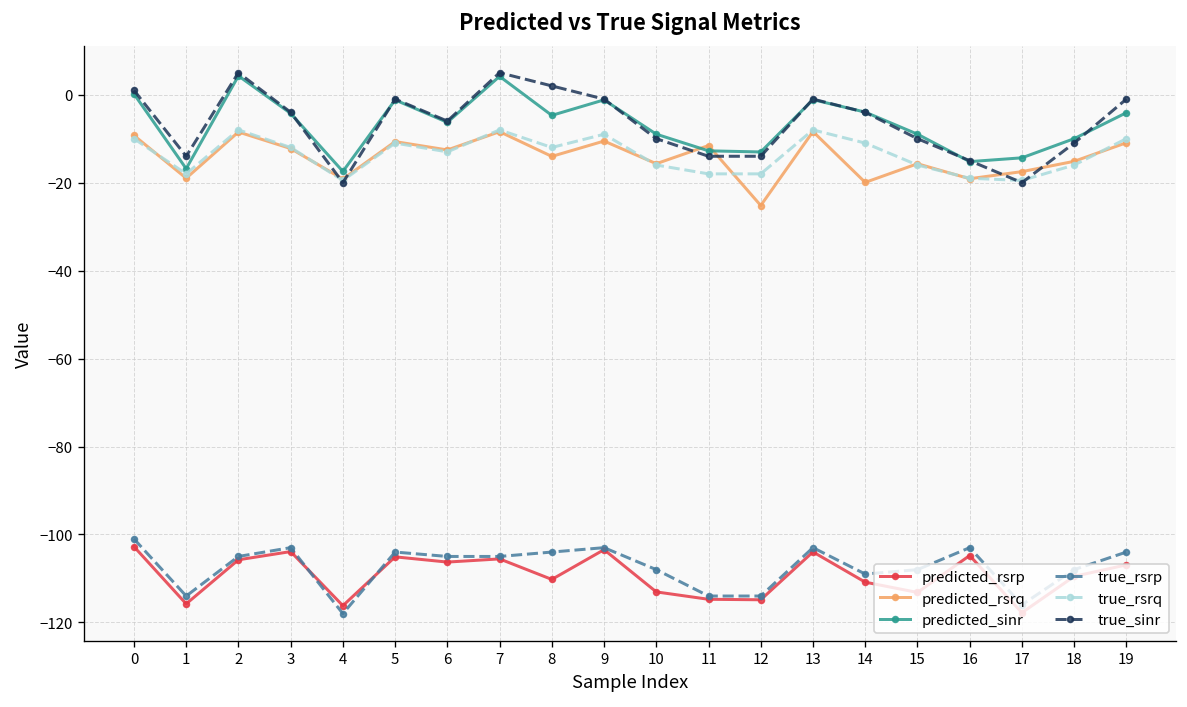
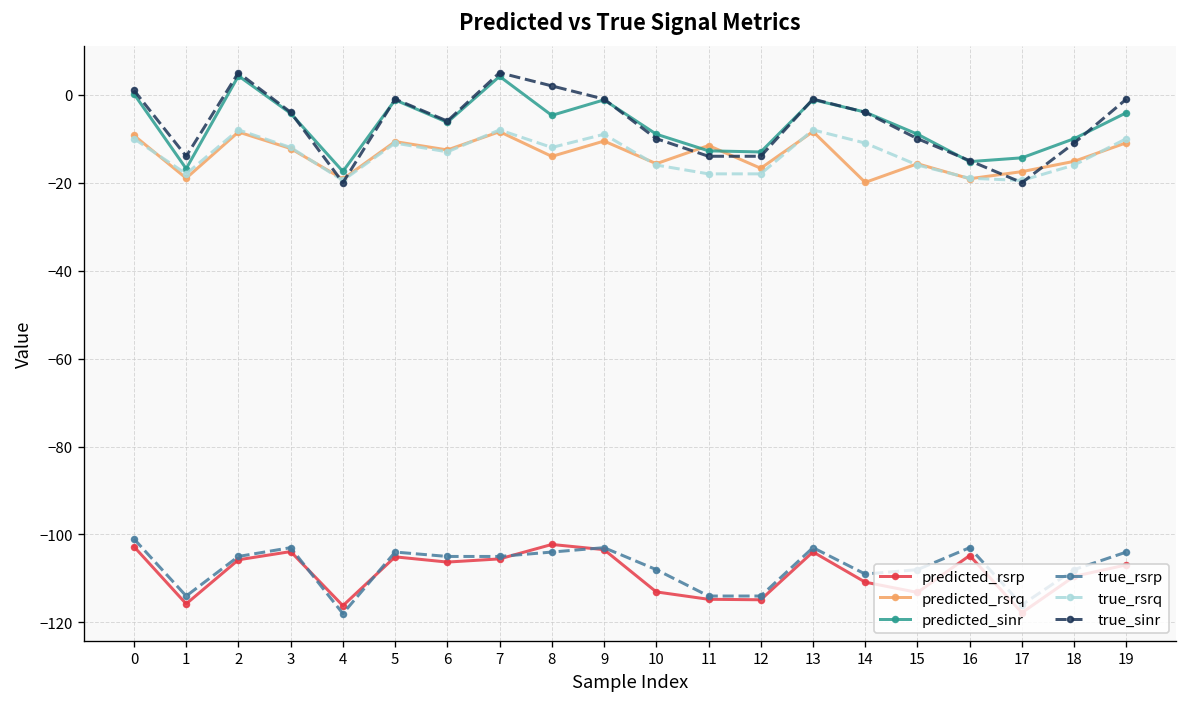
predicted_rsrp, 8: -110 -> -102
predicted_rsrq, 12: -25 -> -17
